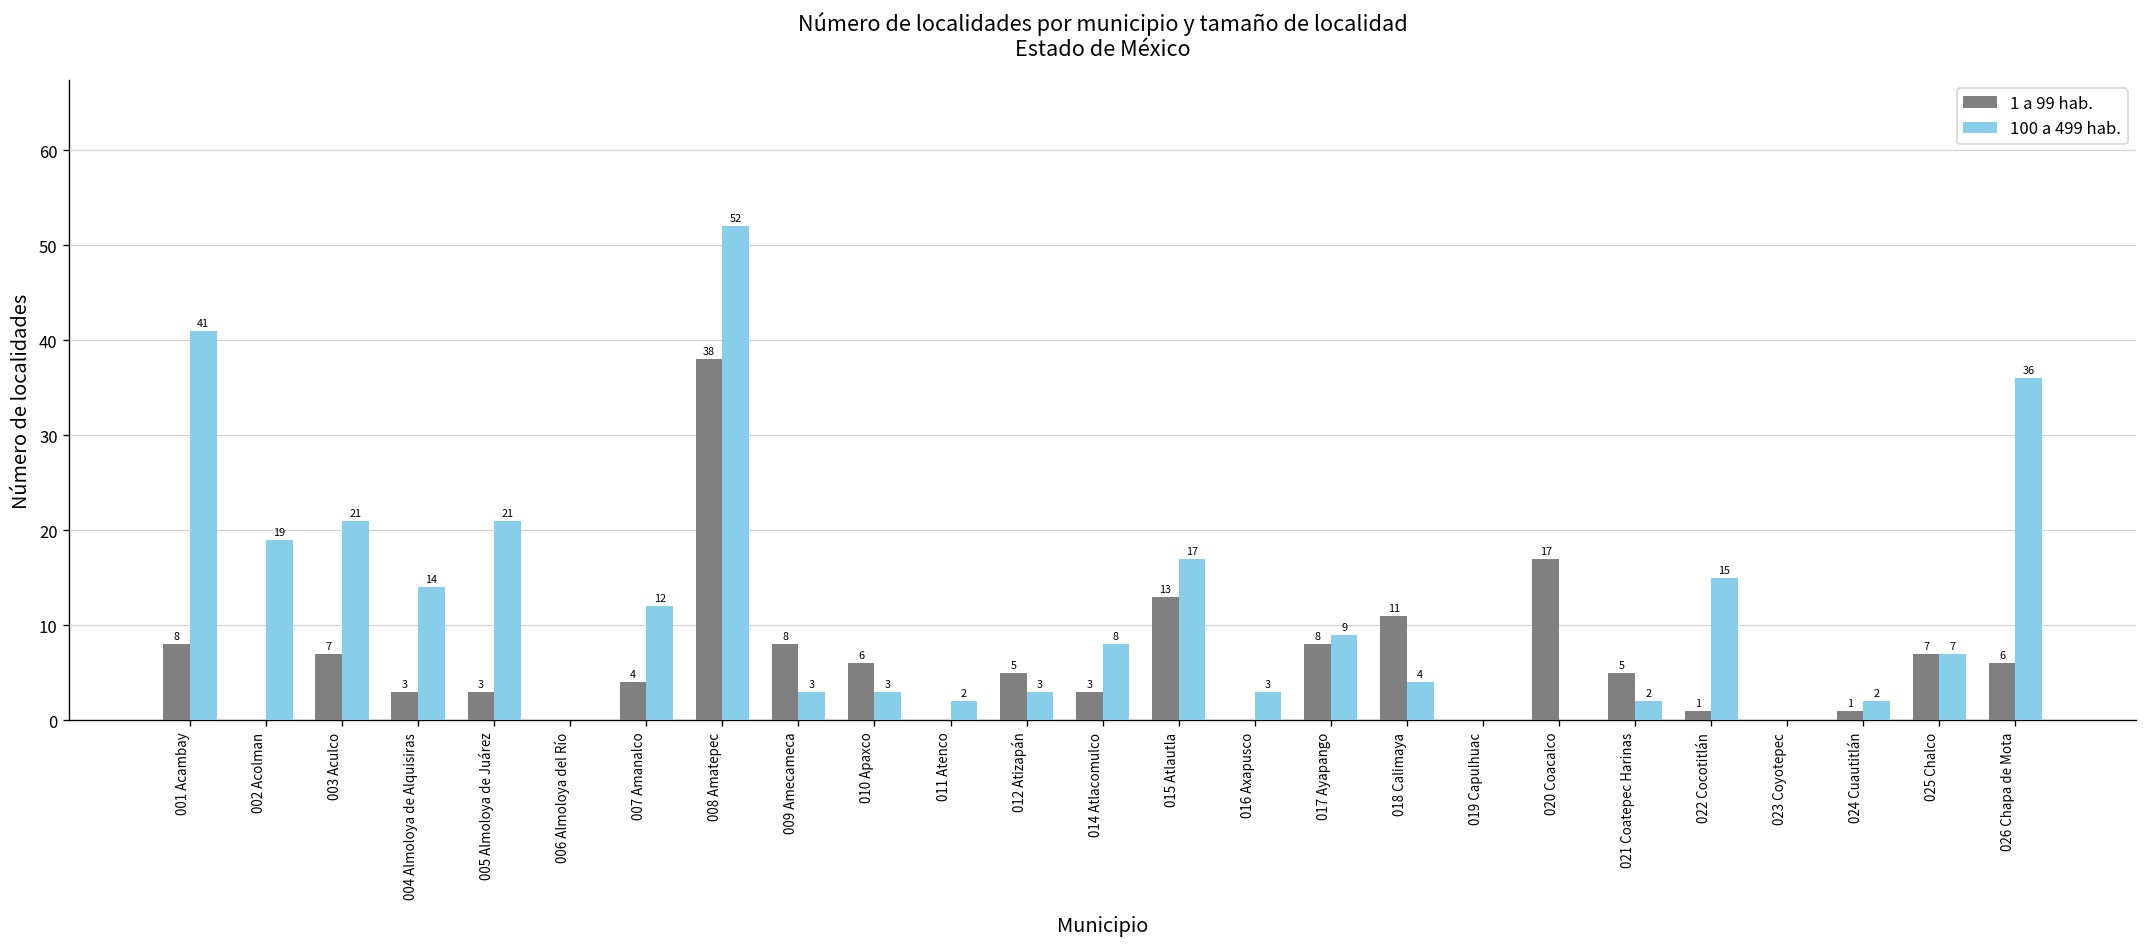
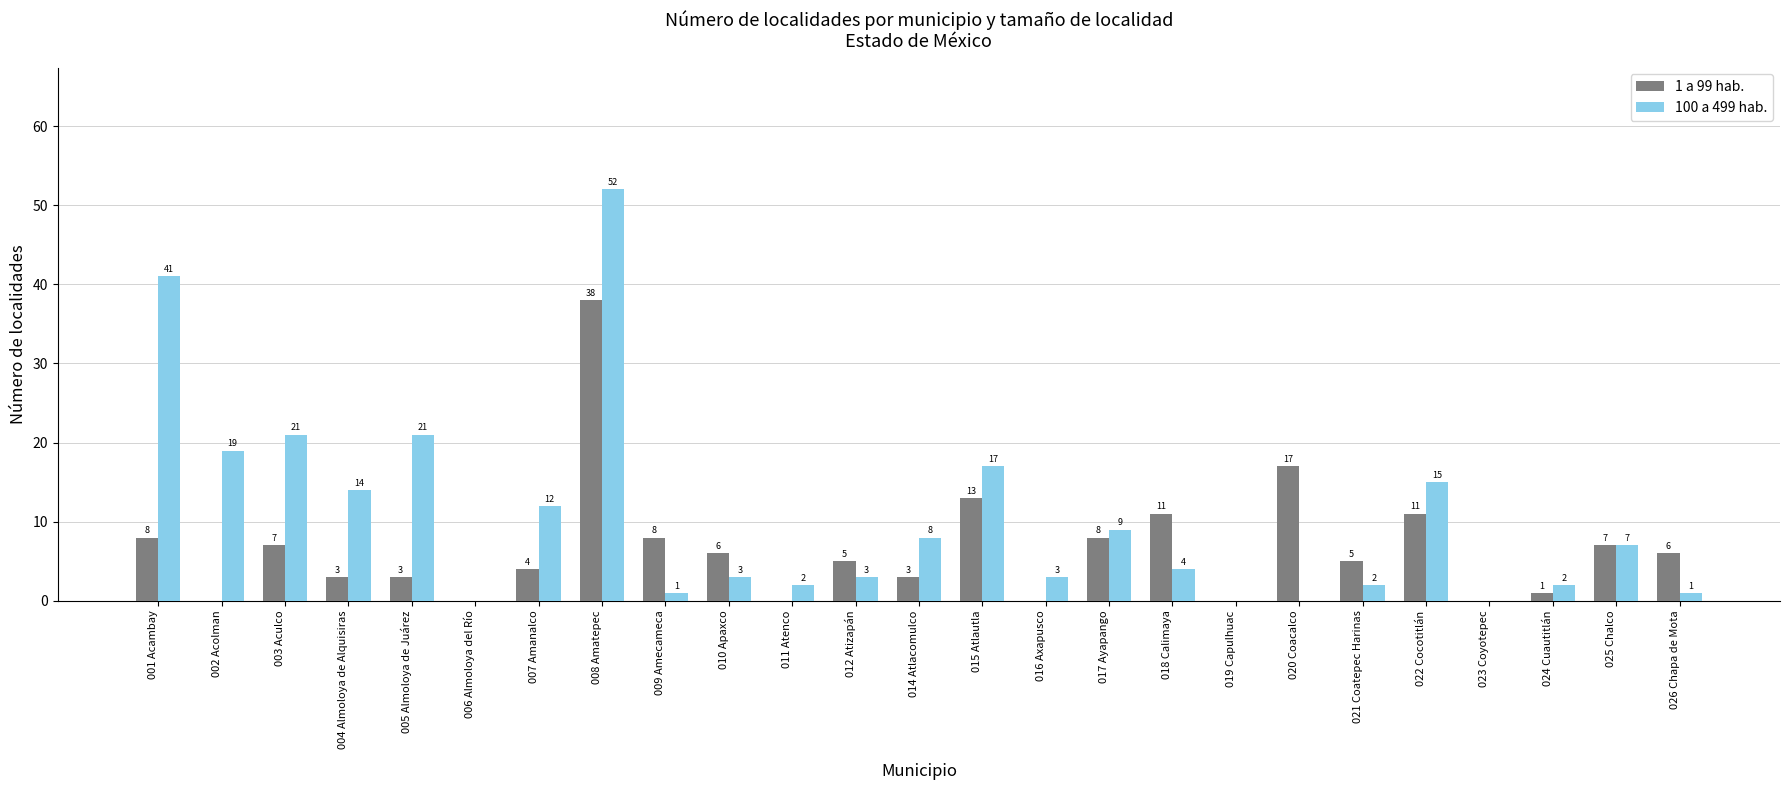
100 a 499 hab., 009 Amecameca: 3 -> 1
1 a 99 hab., 022 Cocotitlán: 1 -> 11
100 a 499 hab., 026 Chapa de Mota: 36 -> 1
